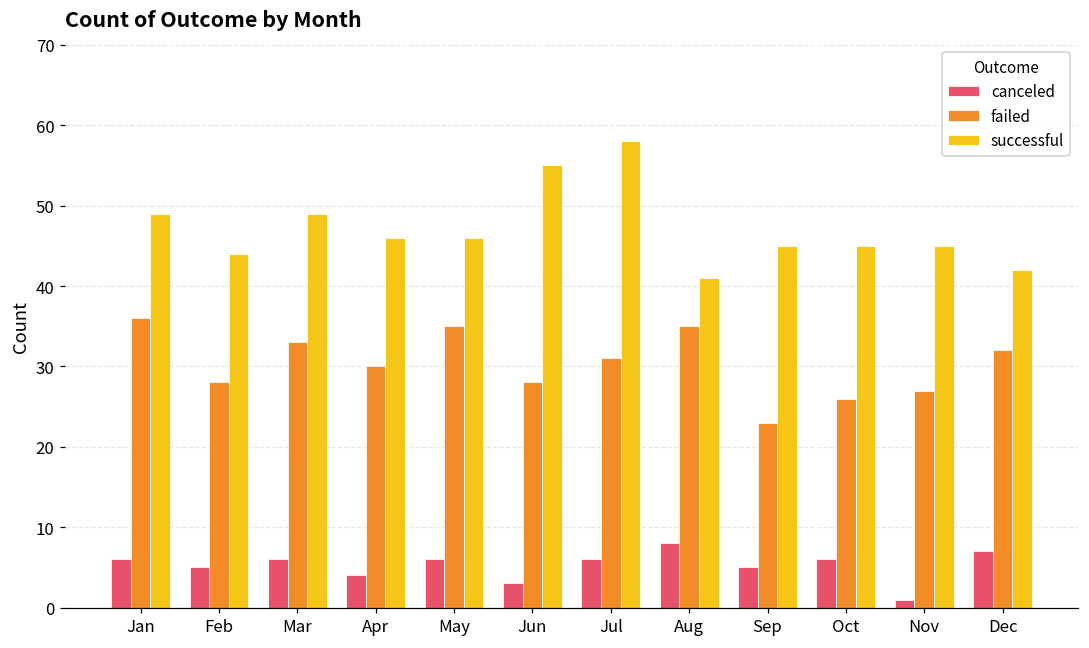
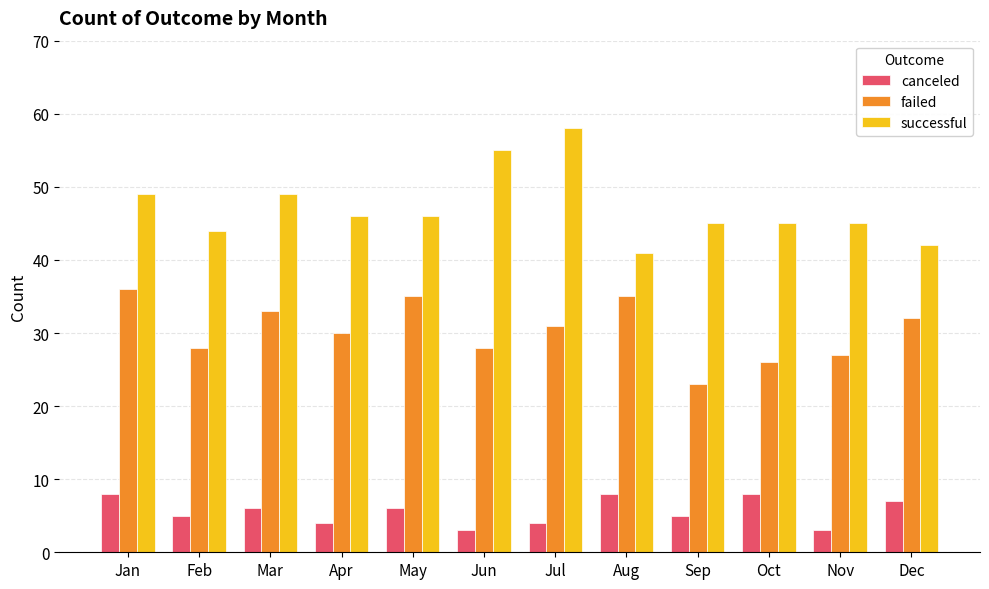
canceled, Jan: 6 -> 8
canceled, Jul: 6 -> 4
canceled, Oct: 6 -> 8
canceled, Nov: 1 -> 3
